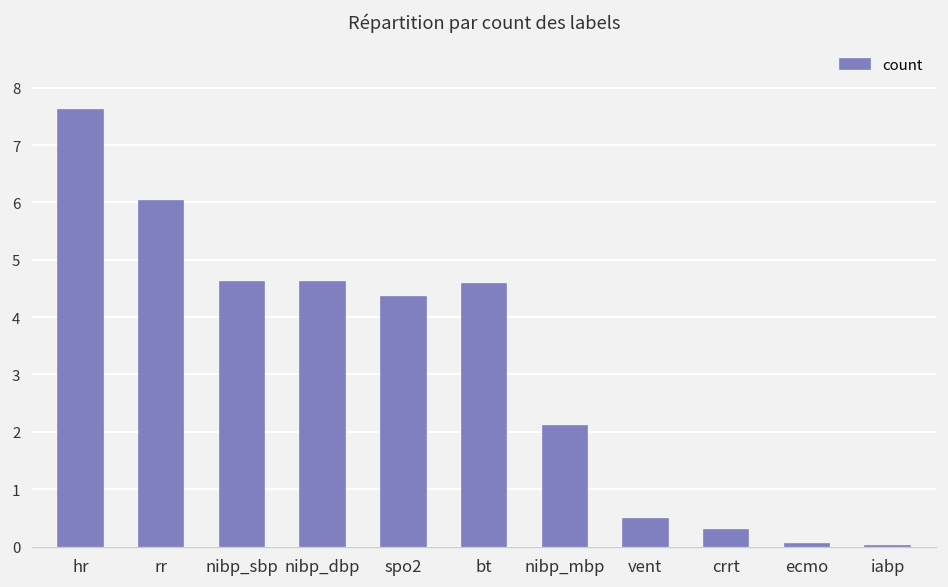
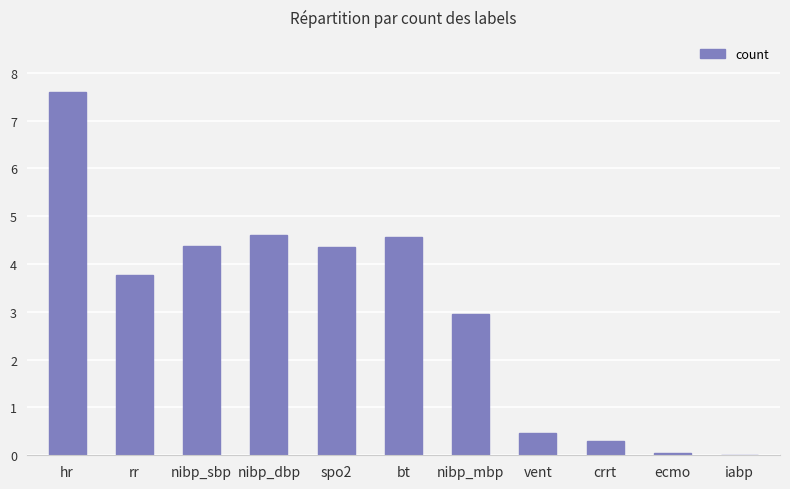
rr: 6.0 -> 3.8
nibp_sbp: 4.6 -> 4.4
nibp_mbp: 2.1 -> 3.0
